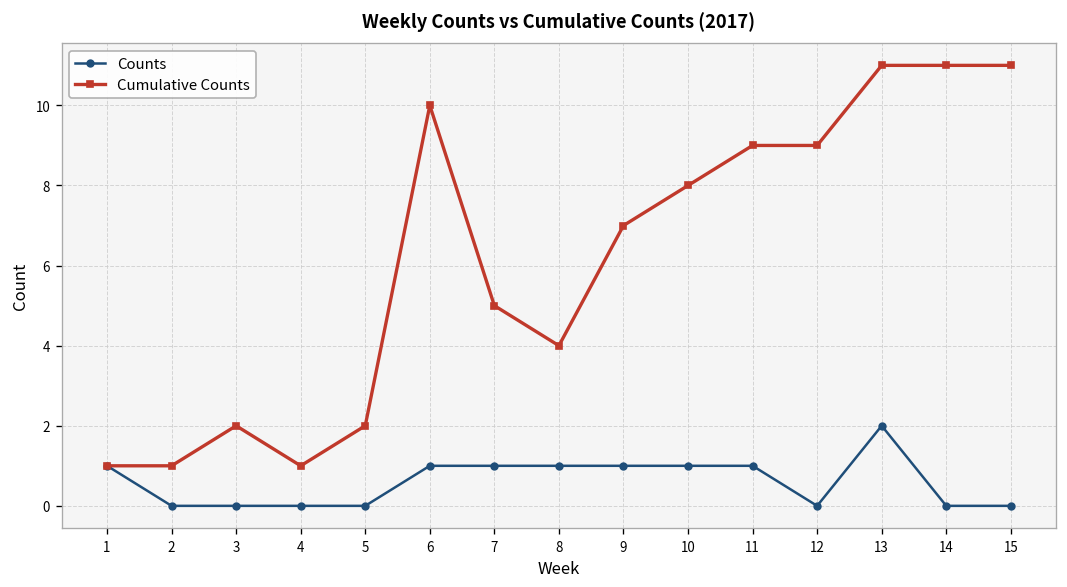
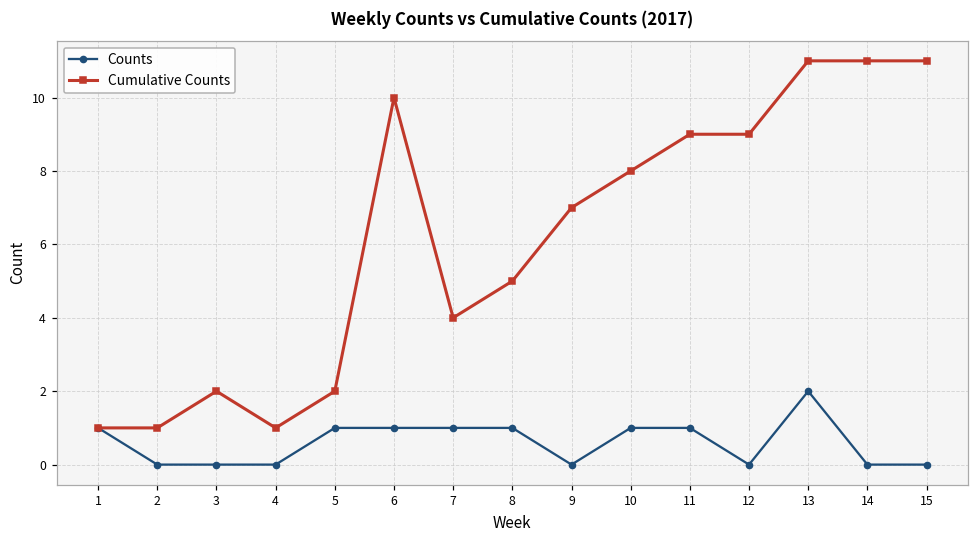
Counts, 5: 0 -> 1
Cumulative Counts, 7: 5 -> 4
Cumulative Counts, 8: 4 -> 5
Counts, 9: 1 -> 0
